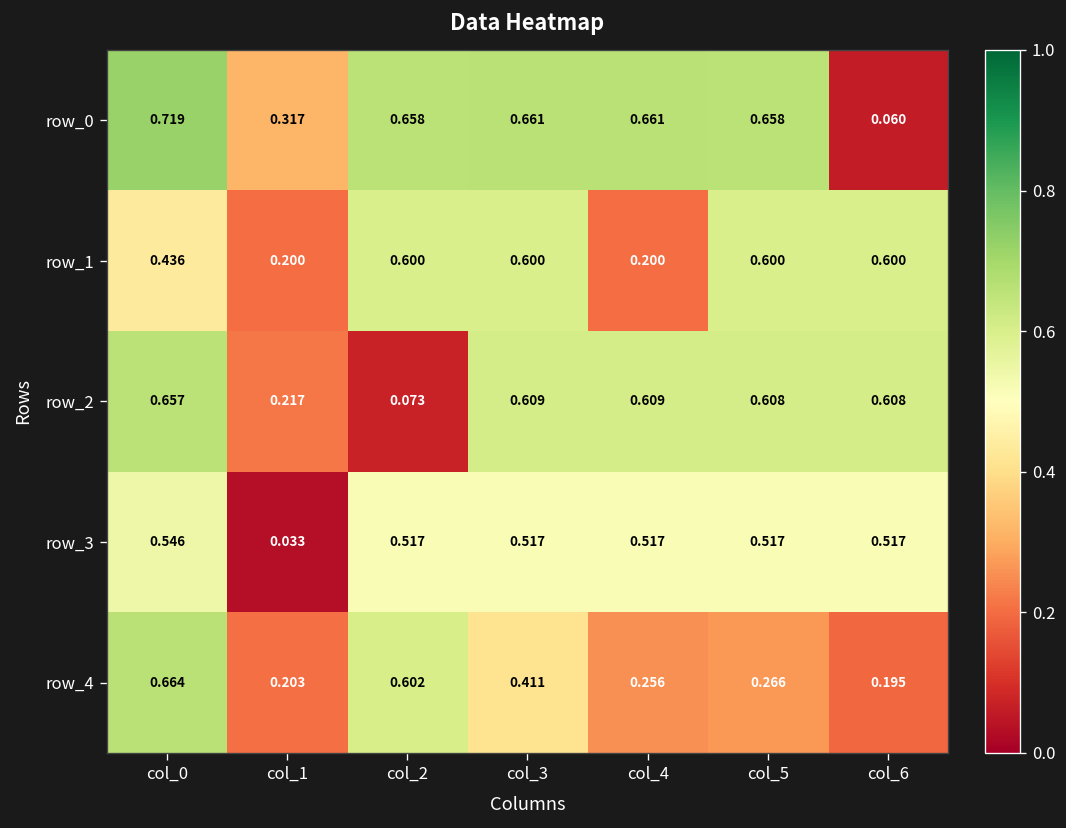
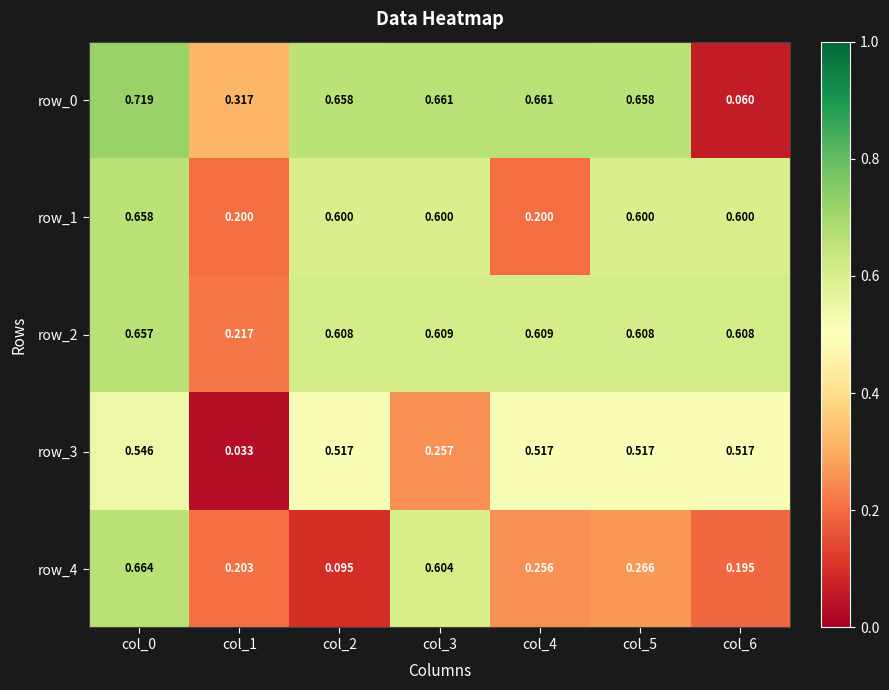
row_1, col_0: 0.436 -> 0.658
row_2, col_2: 0.073 -> 0.608
row_3, col_3: 0.517 -> 0.257
row_4, col_2: 0.602 -> 0.095
row_4, col_3: 0.411 -> 0.604
